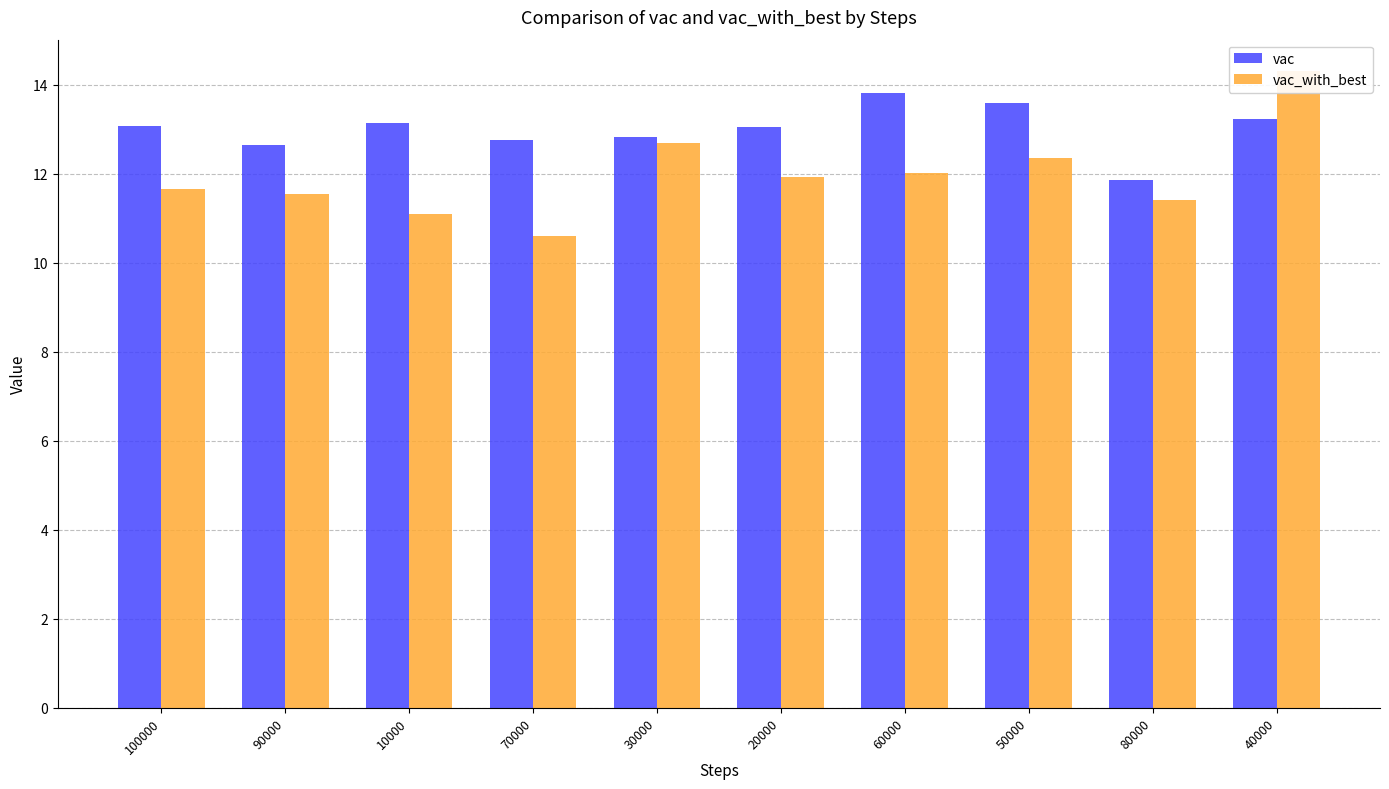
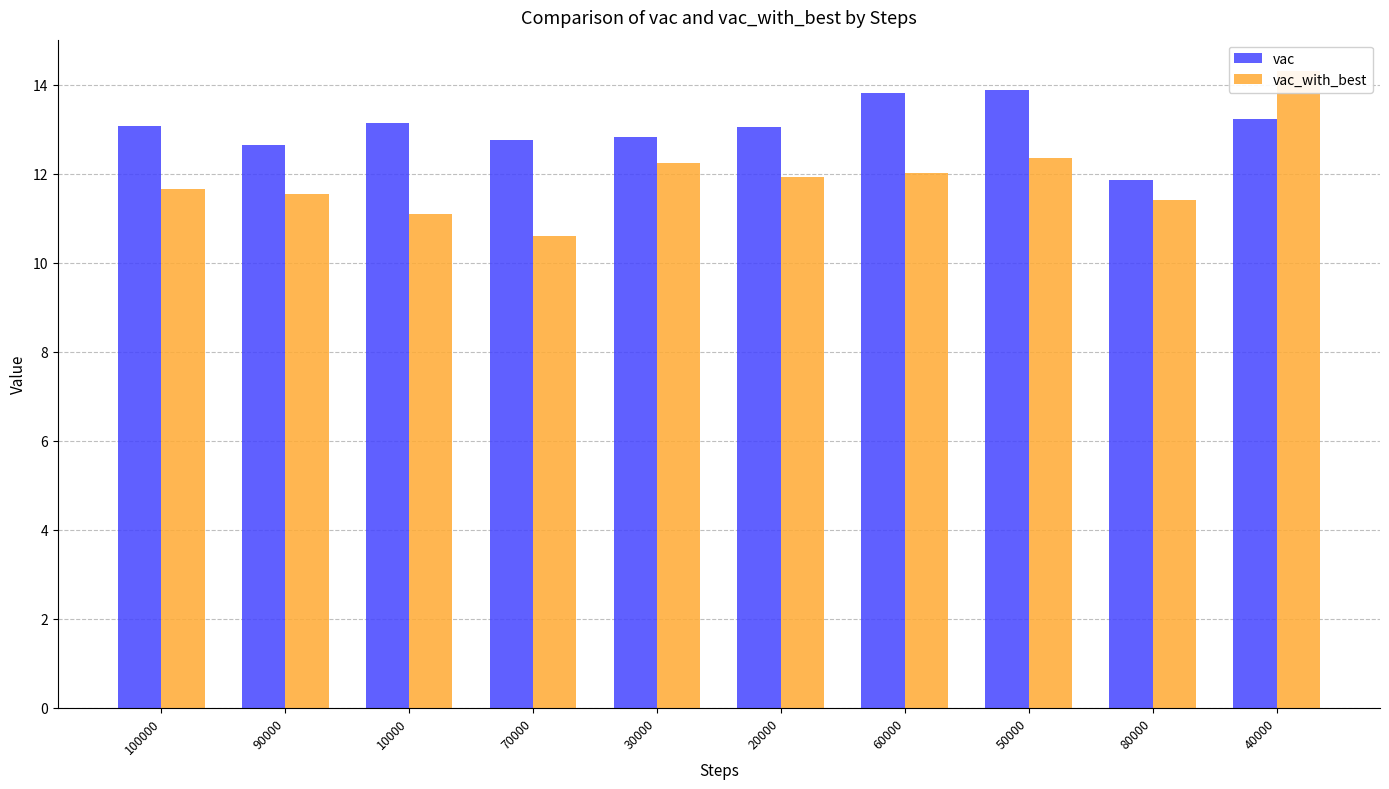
vac_with_best, 30000: 12.7 -> 12.2
vac, 50000: 13.6 -> 13.9
